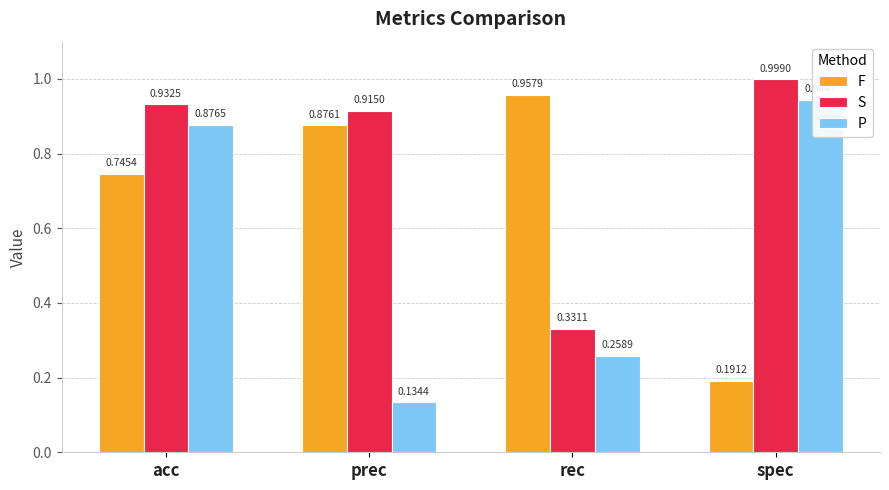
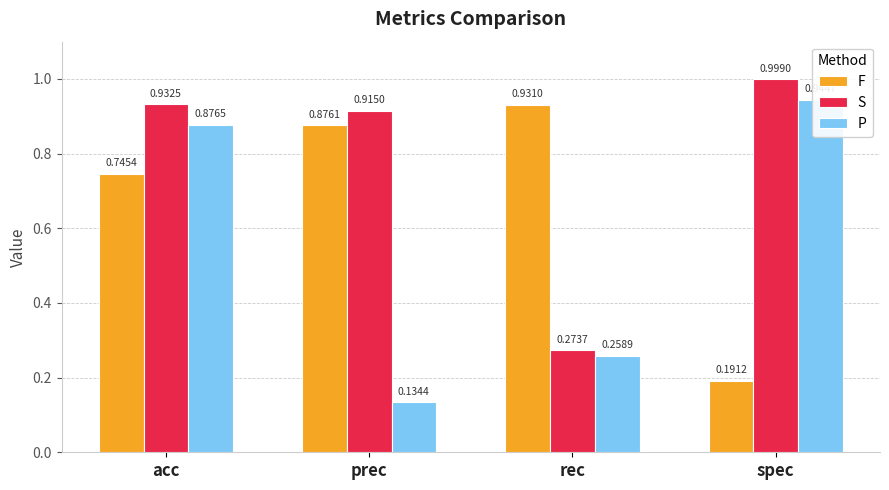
F, rec: 0.9579 -> 0.9310
S, rec: 0.3311 -> 0.2737
